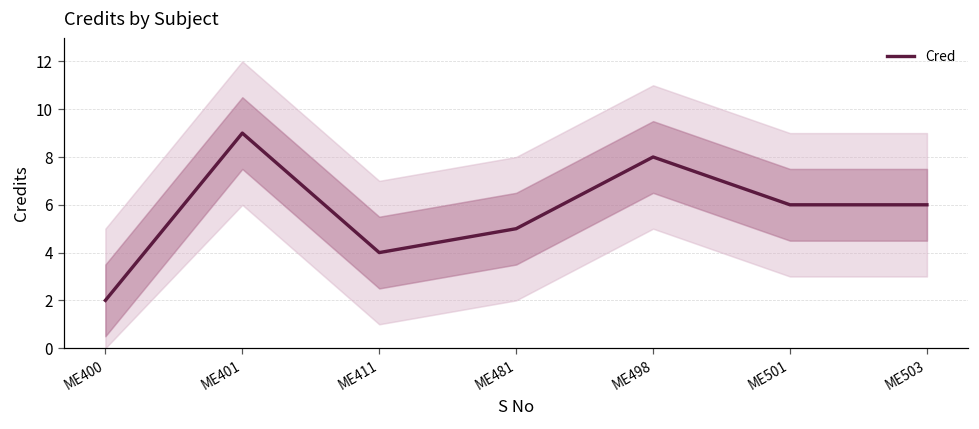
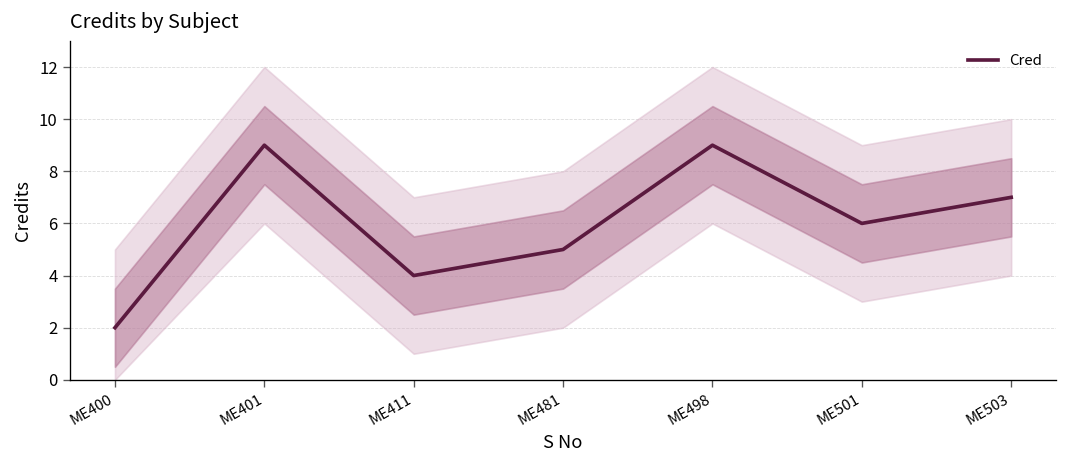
Cred, ME498: 8 -> 9
Cred, ME503: 6 -> 7
